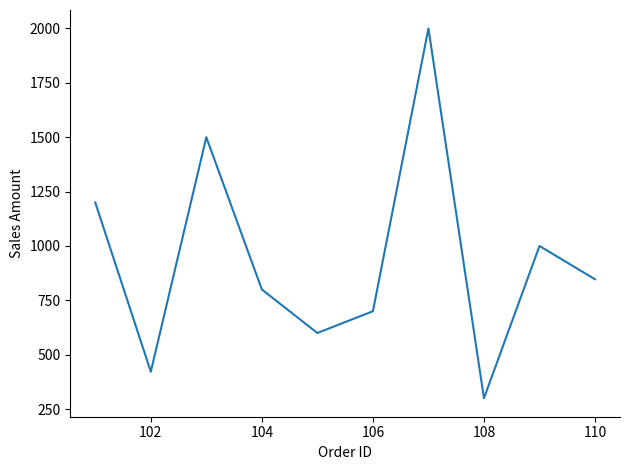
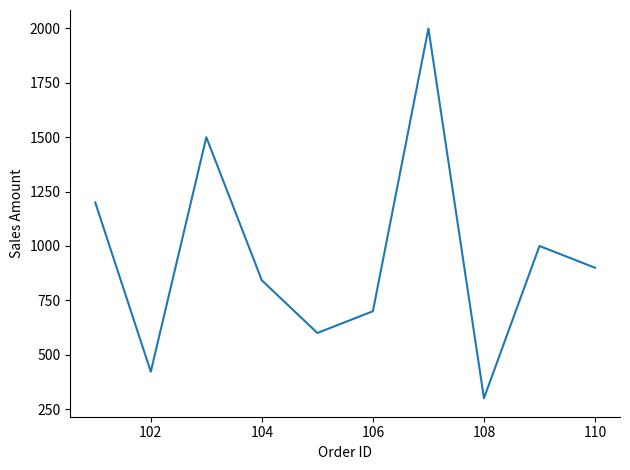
104: 800 -> 840
110: 850 -> 900
